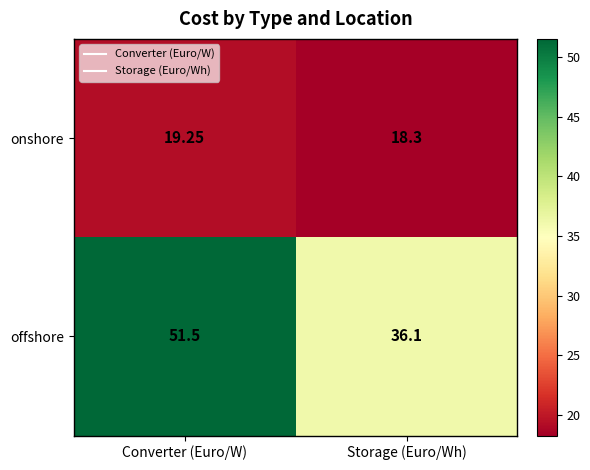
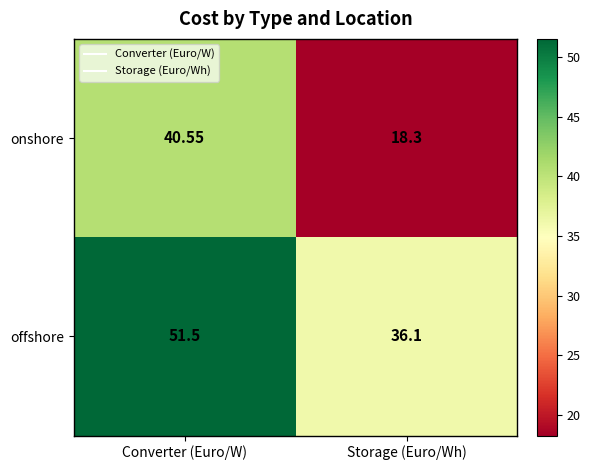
onshore, Converter (Euro/W): 19.25 -> 40.55
